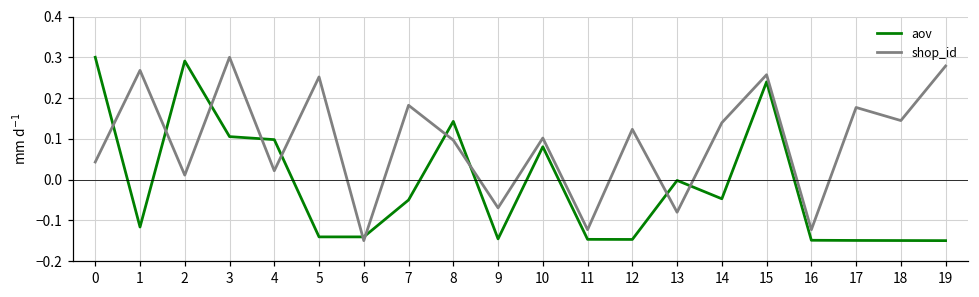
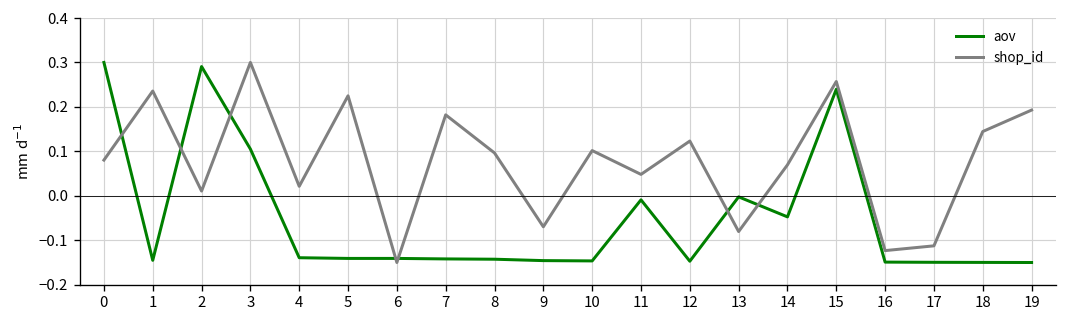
shop_id, 0: 0.04 -> 0.08
aov, 1: -0.12 -> -0.15
shop_id, 1: 0.27 -> 0.24
aov, 4: 0.10 -> -0.14
shop_id, 5: 0.25 -> 0.23
aov, 7: -0.05 -> -0.14
aov, 8: 0.14 -> -0.14
aov, 10: 0.08 -> -0.15
aov, 11: -0.15 -> -0.01
shop_id, 11: -0.12 -> 0.05
shop_id, 14: 0.14 -> 0.07
shop_id, 17: 0.18 -> -0.11
shop_id, 19: 0.28 -> 0.19
